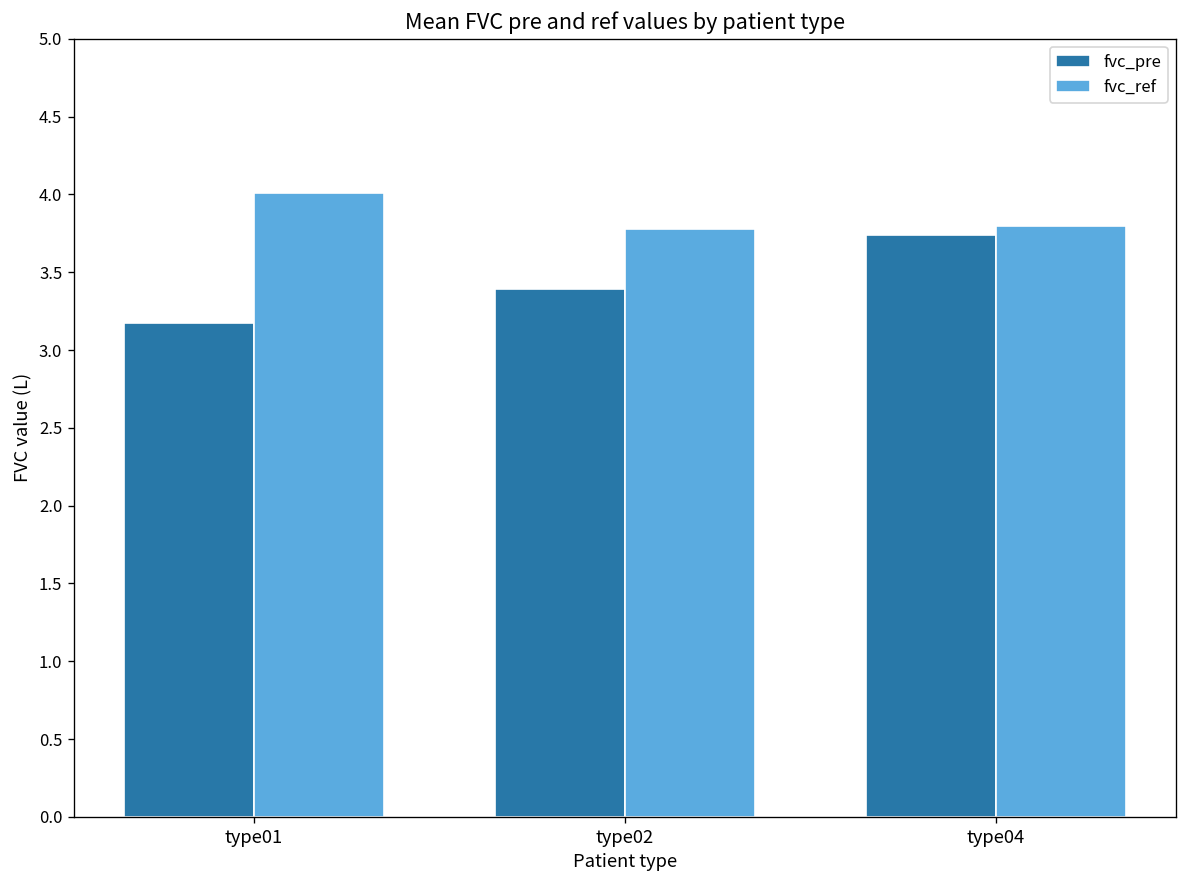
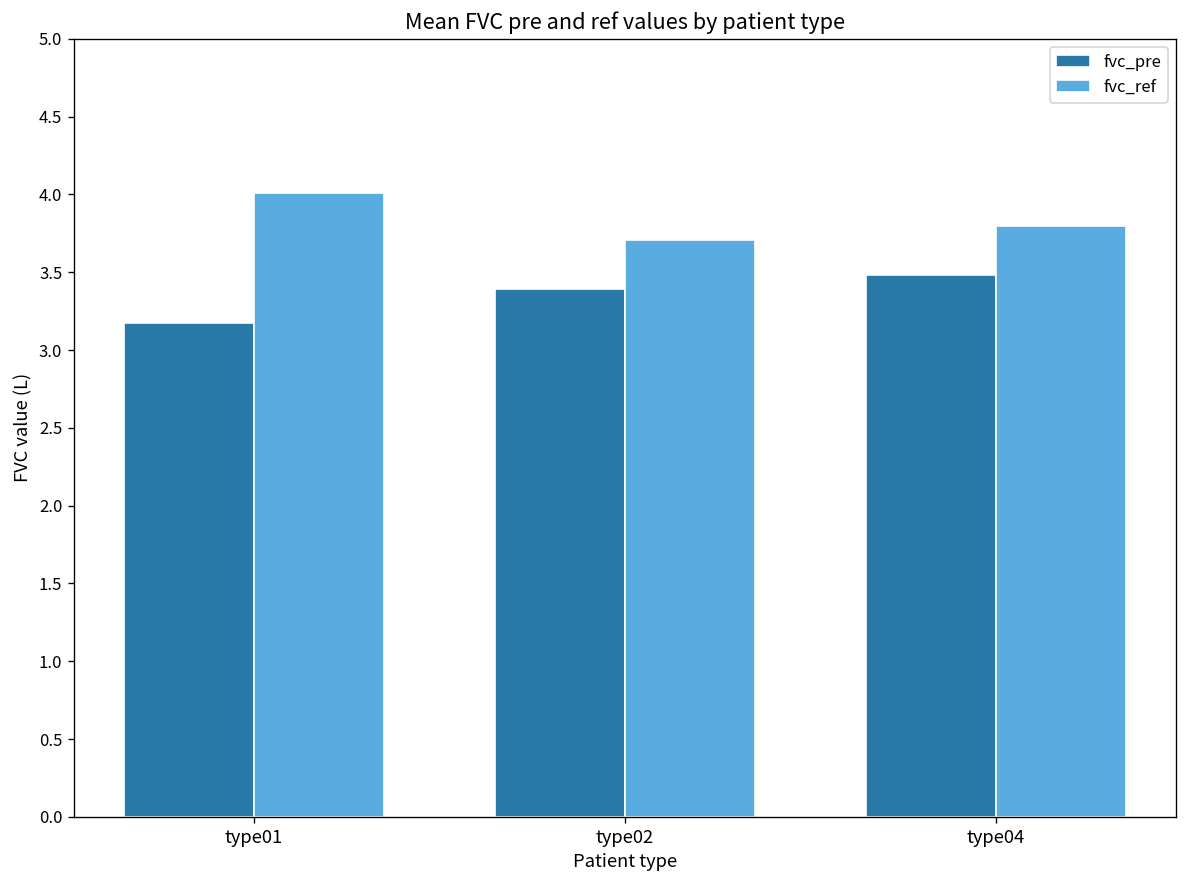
fvc_ref, type02: 3.78 -> 3.71
fvc_pre, type04: 3.74 -> 3.48
